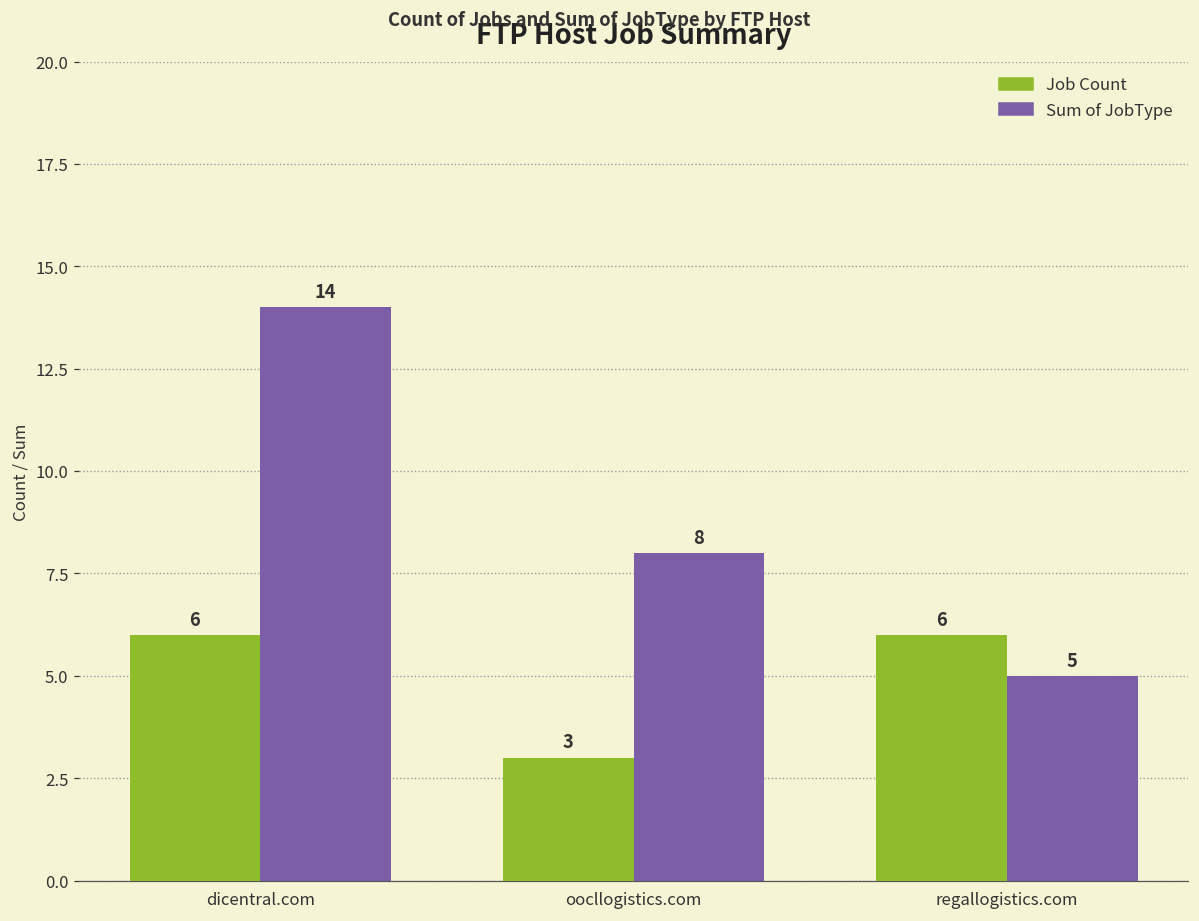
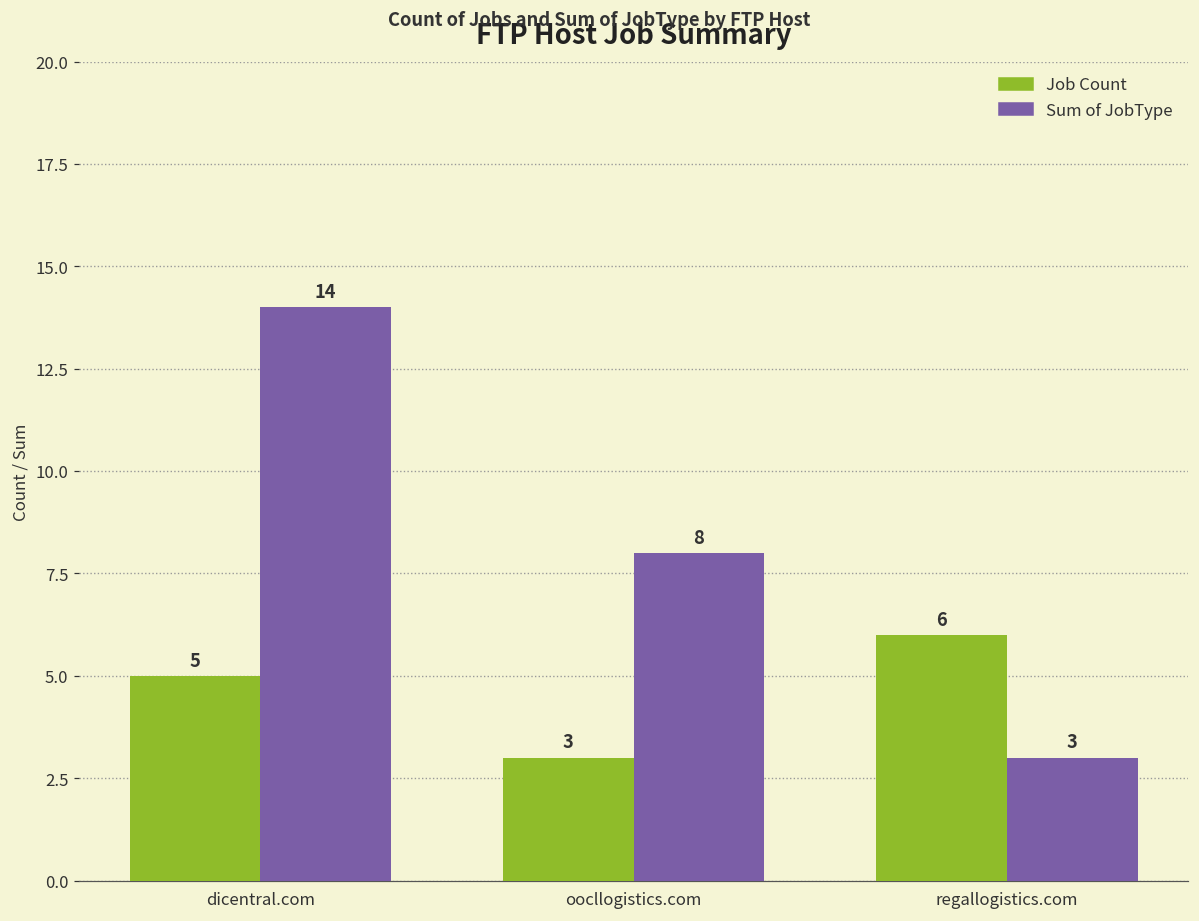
Job Count, dicentral.com: 6 -> 5
Sum of JobType, regallogistics.com: 5 -> 3
